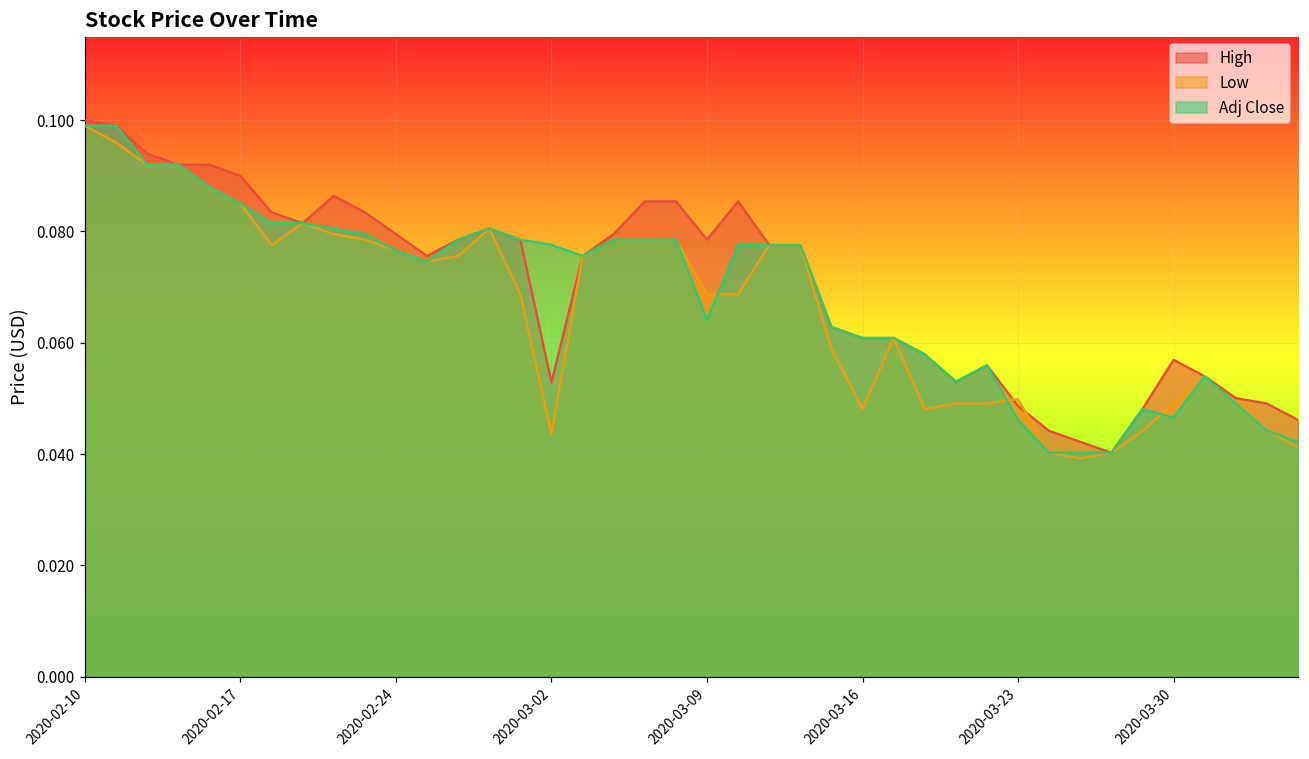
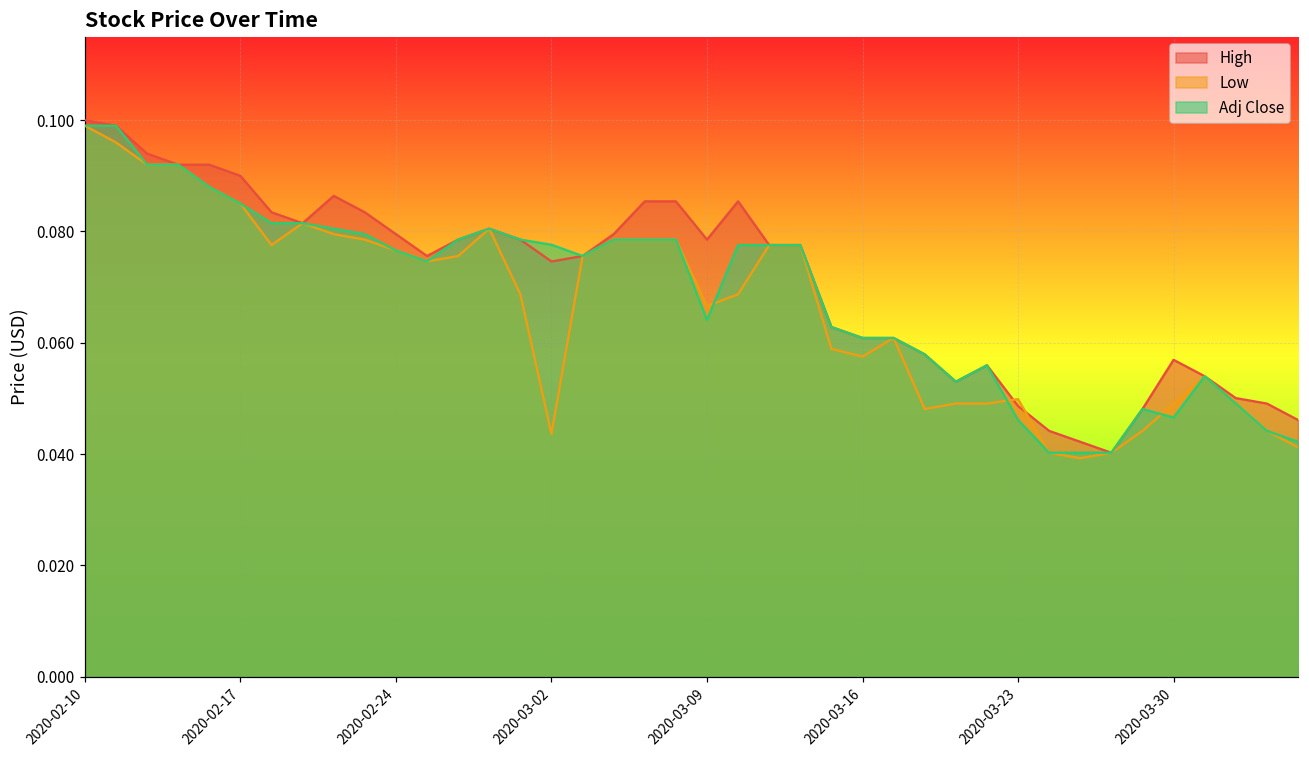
High, 2020-03-02: 0.053 -> 0.075
Low, 2020-03-09: 0.069 -> 0.067
Low, 2020-03-16: 0.048 -> 0.058
